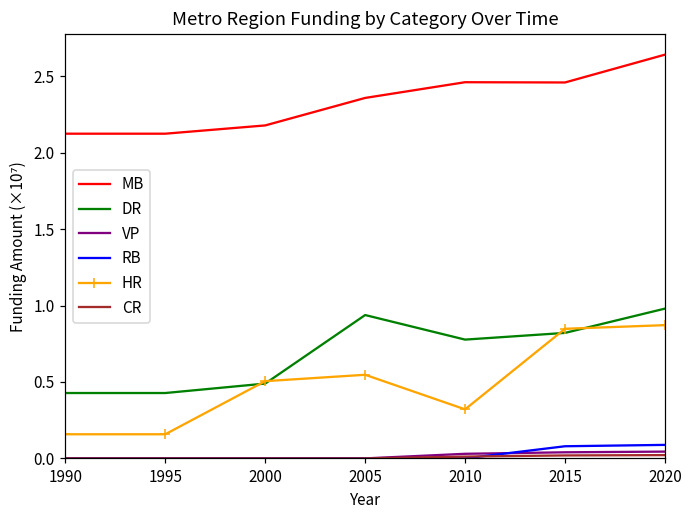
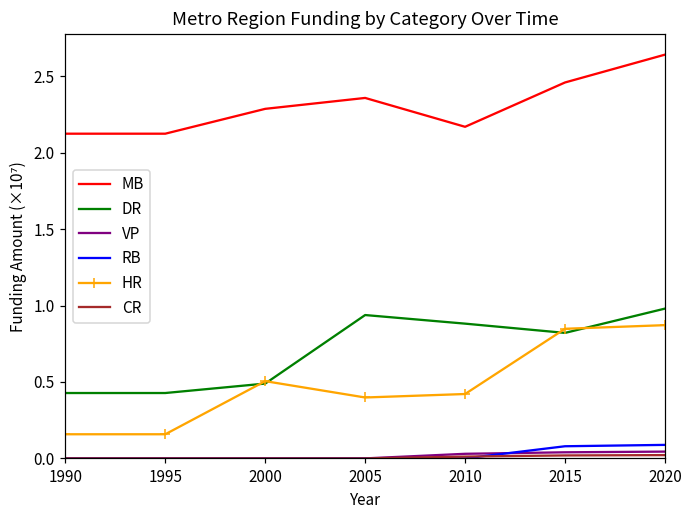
MB, 2000: 2.18 -> 2.29
HR, 2005: 0.55 -> 0.40
MB, 2010: 2.46 -> 2.17
DR, 2010: 0.78 -> 0.88
HR, 2010: 0.32 -> 0.42
